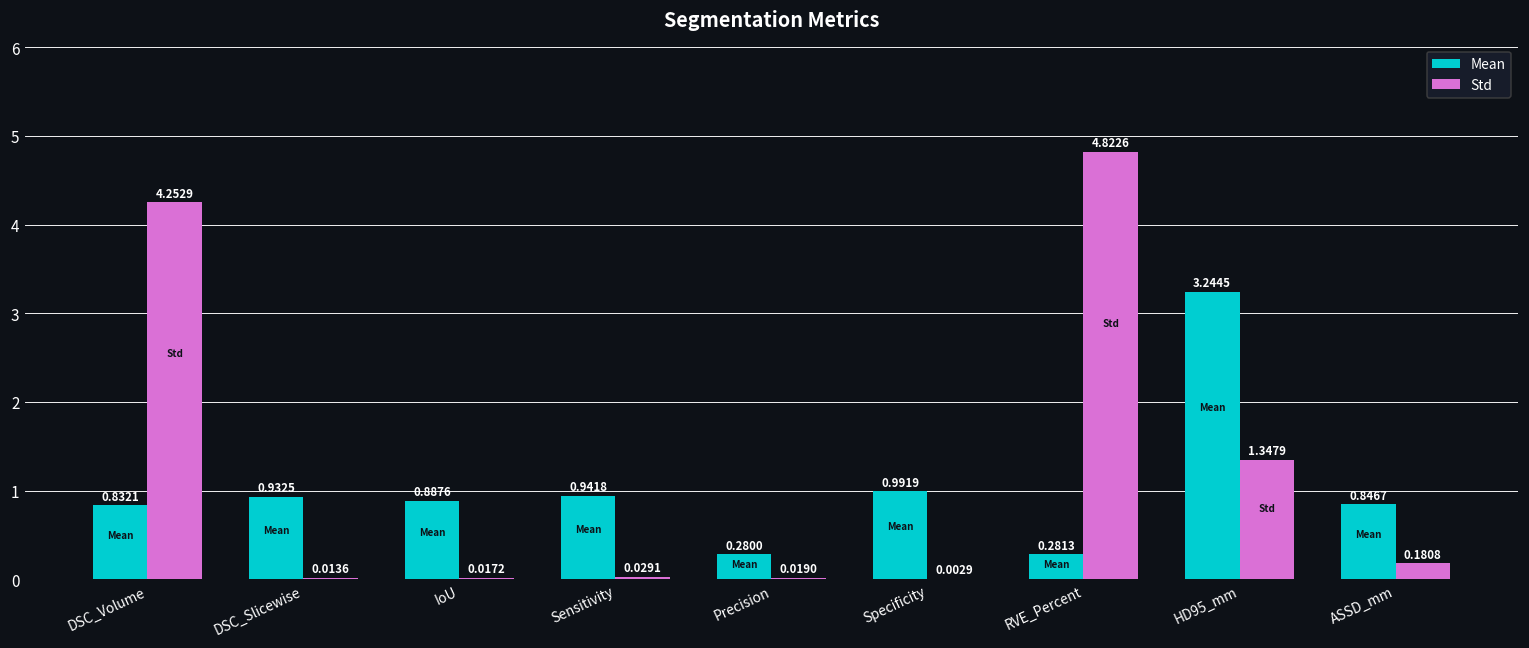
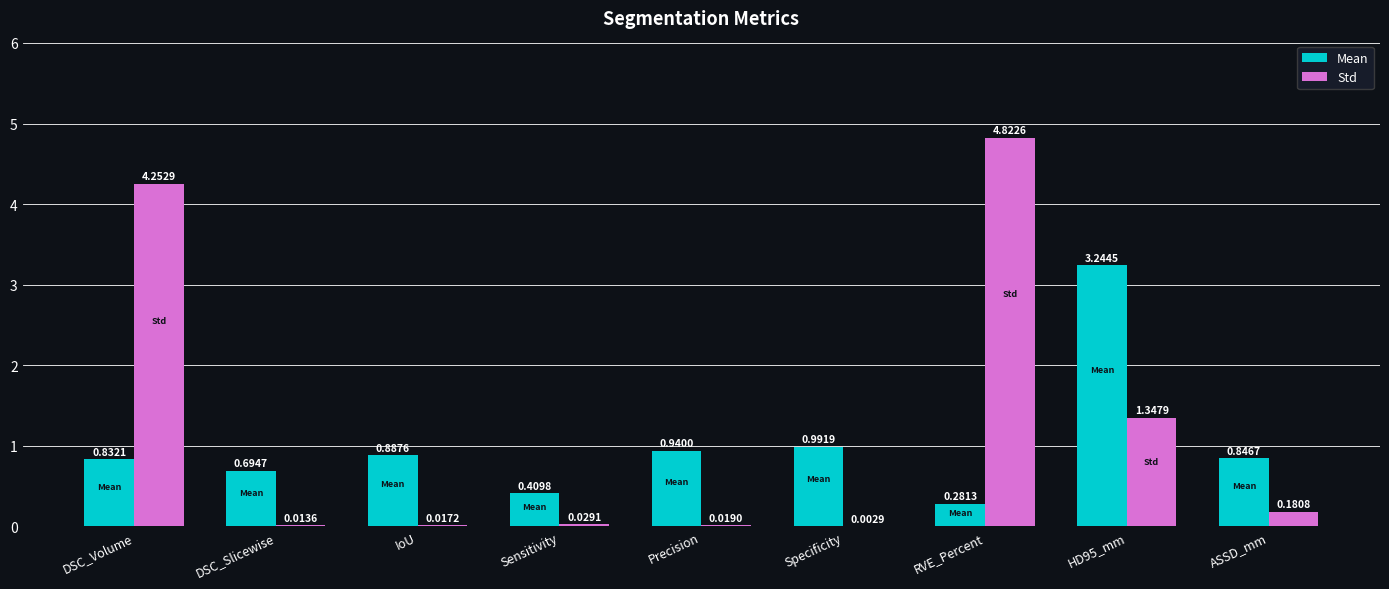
Mean, DSC_Slicewise: 0.9325 -> 0.6947
Mean, Sensitivity: 0.9418 -> 0.4098
Mean, Precision: 0.2800 -> 0.9400
